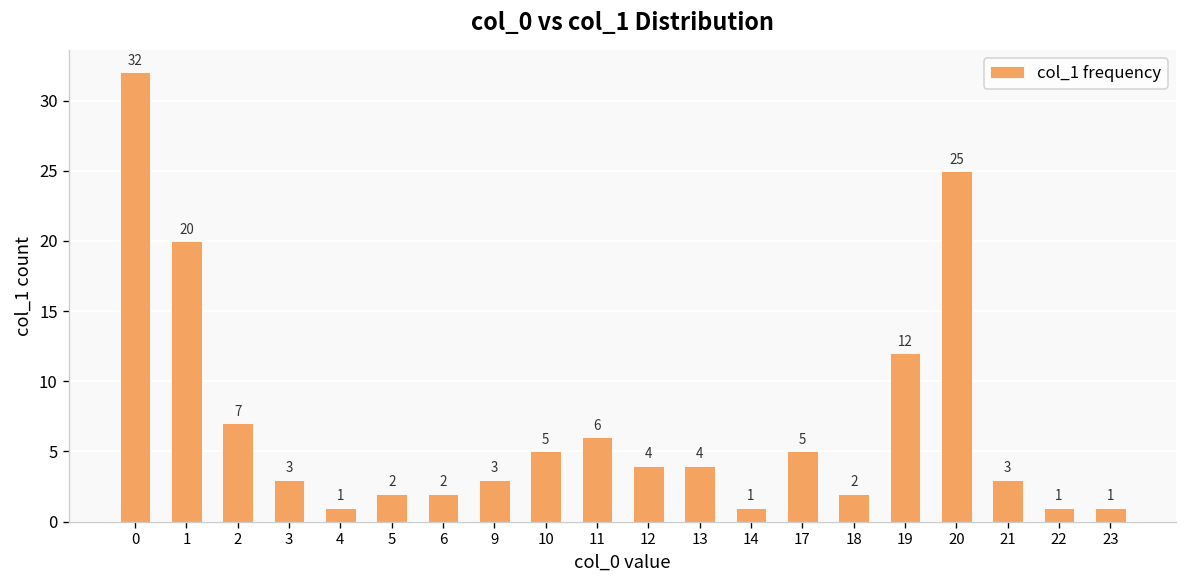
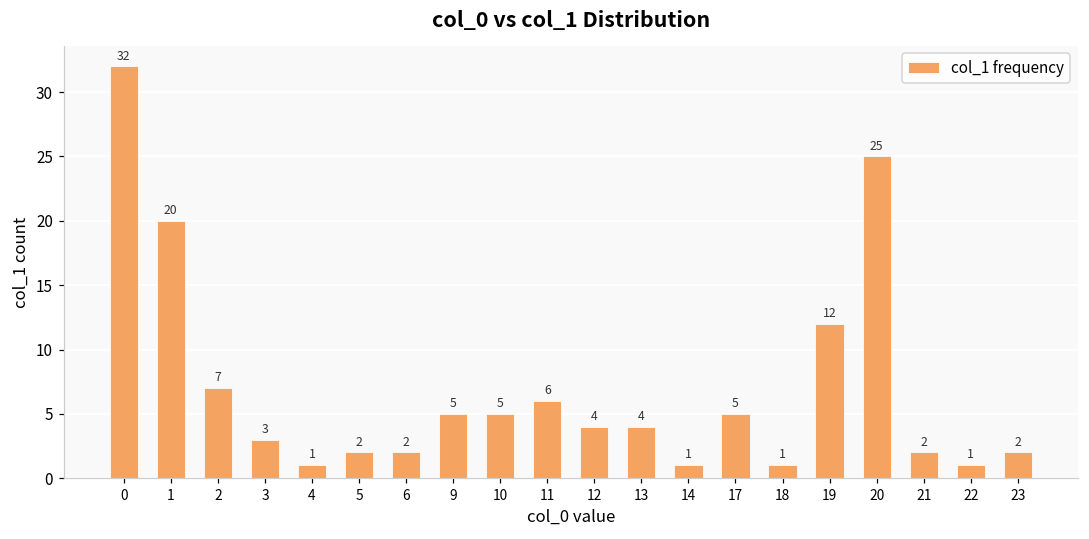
9: 3 -> 5
18: 2 -> 1
21: 3 -> 2
23: 1 -> 2
